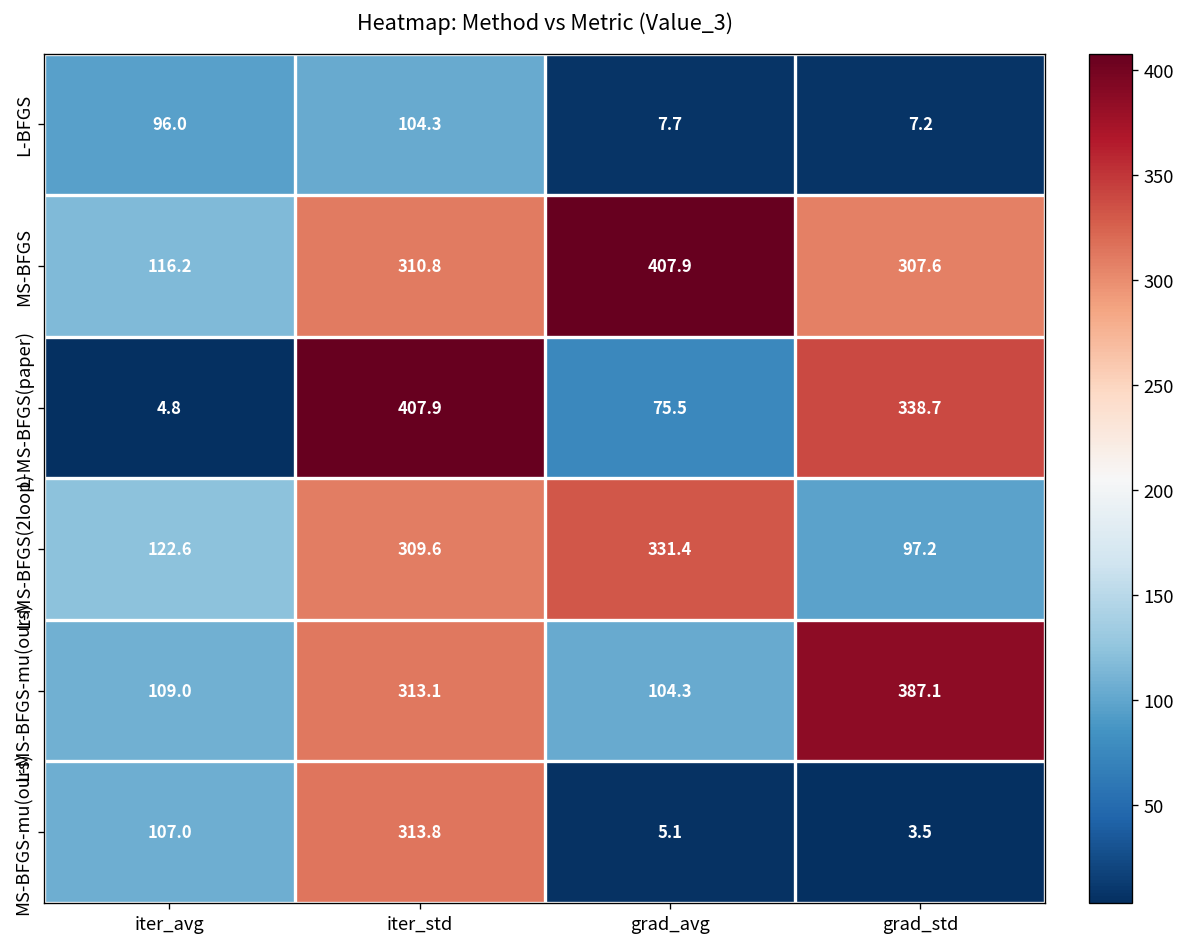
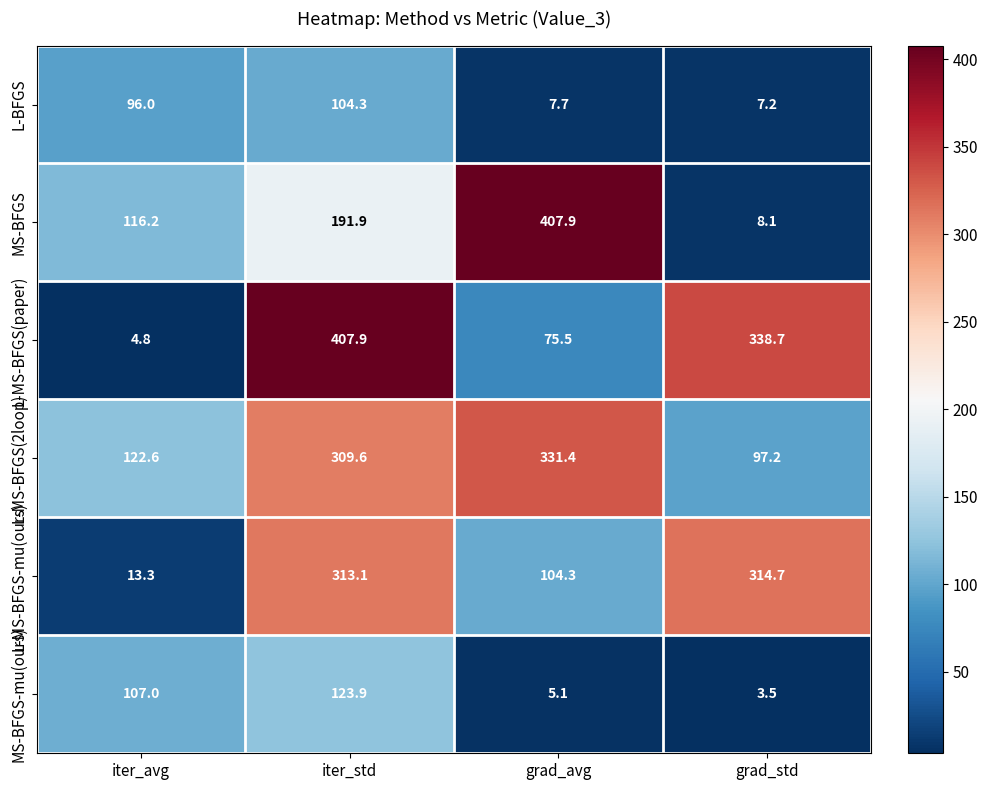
MS-BFGS, iter_std: 310.8 -> 191.9
MS-BFGS, grad_std: 307.6 -> 8.1
L-MS-BFGS-mu(ours), iter_avg: 109.0 -> 13.3
L-MS-BFGS-mu(ours), grad_std: 387.1 -> 314.7
MS-BFGS-mu(ours), iter_std: 313.8 -> 123.9
